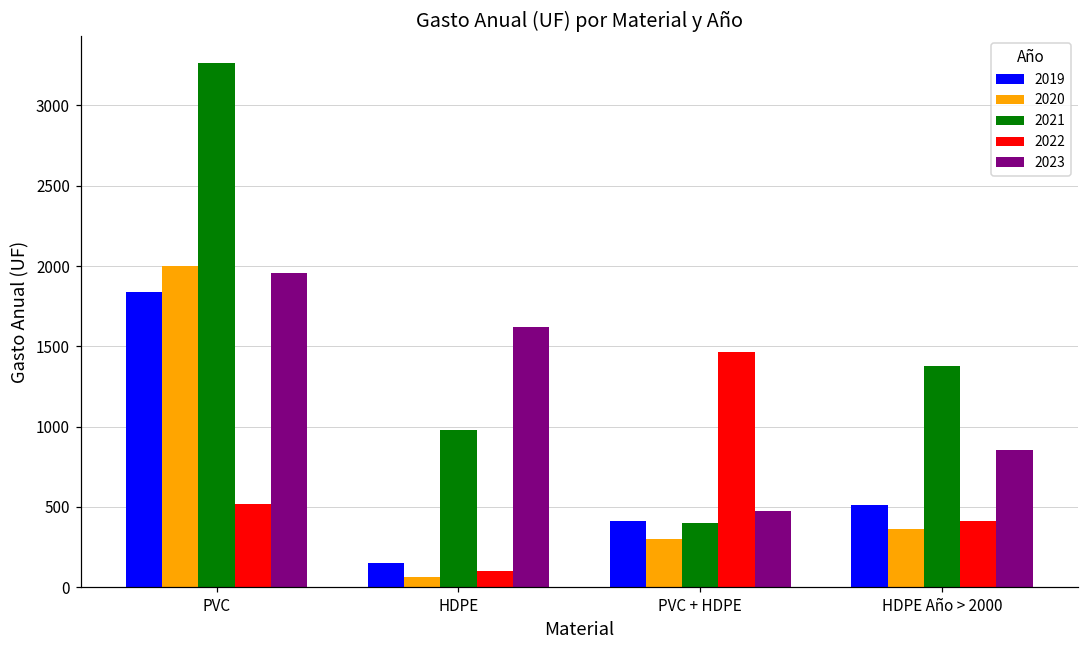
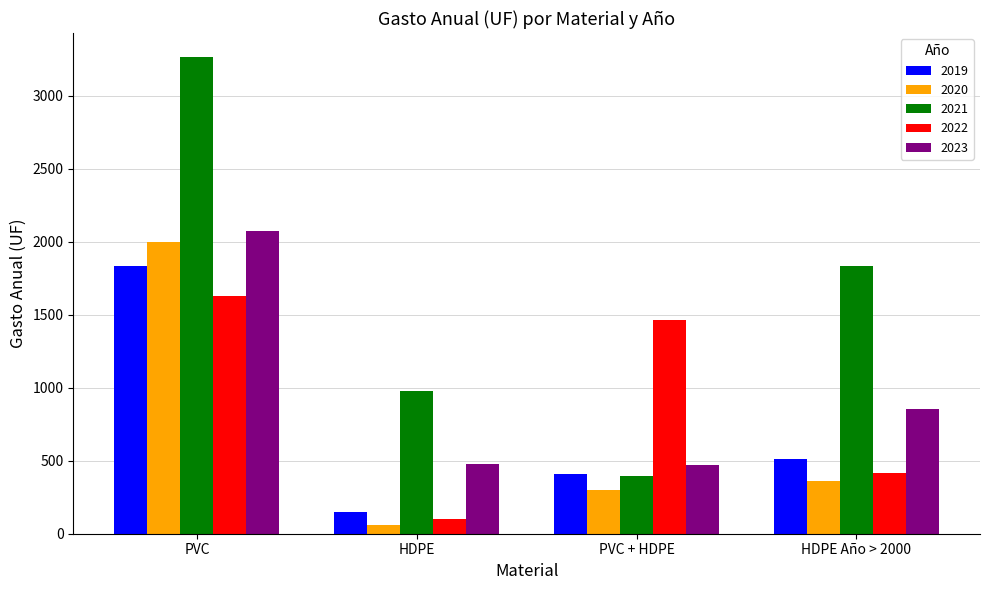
2022, PVC: 520 -> 1630
2023, PVC: 1960 -> 2080
2023, HDPE: 1620 -> 480
2021, HDPE Año > 2000: 1380 -> 1840
